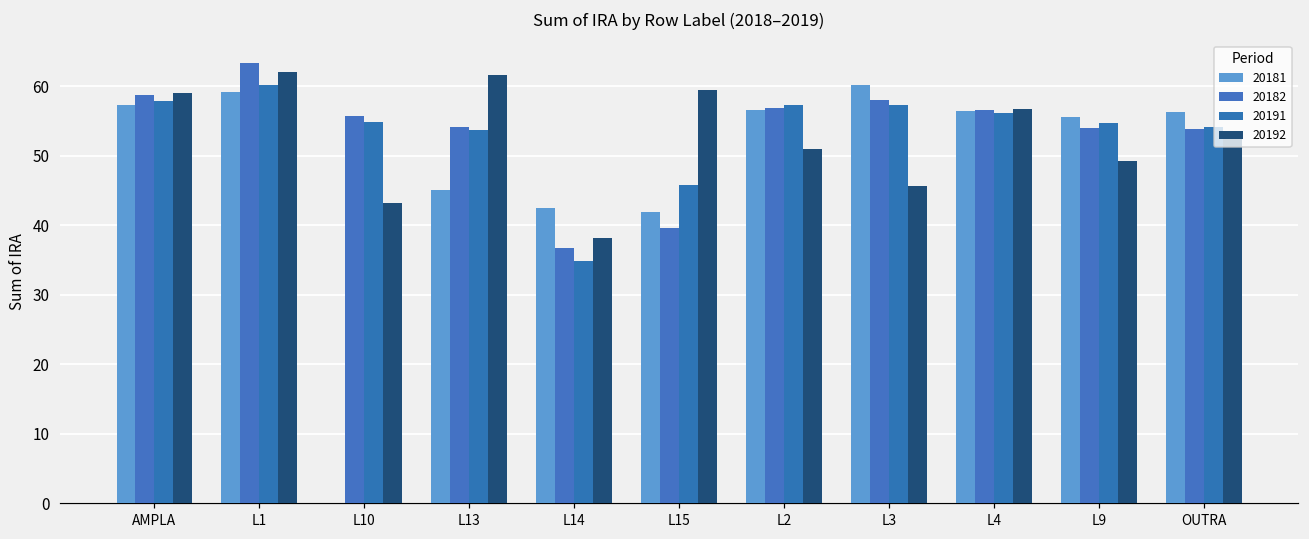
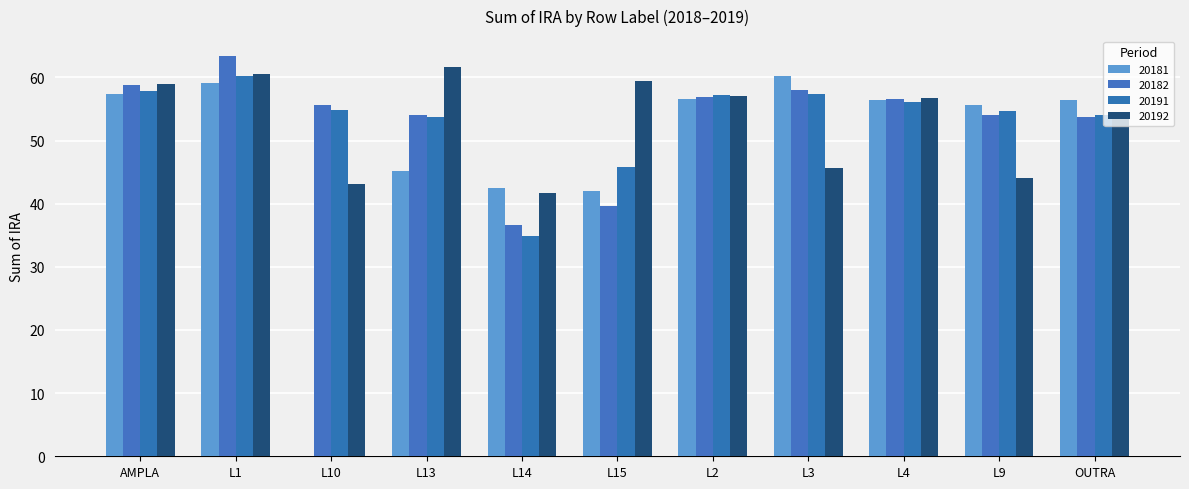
20192, L1: 62 -> 61
20192, L14: 38 -> 42
20192, L2: 51 -> 57
20192, L9: 49 -> 44
